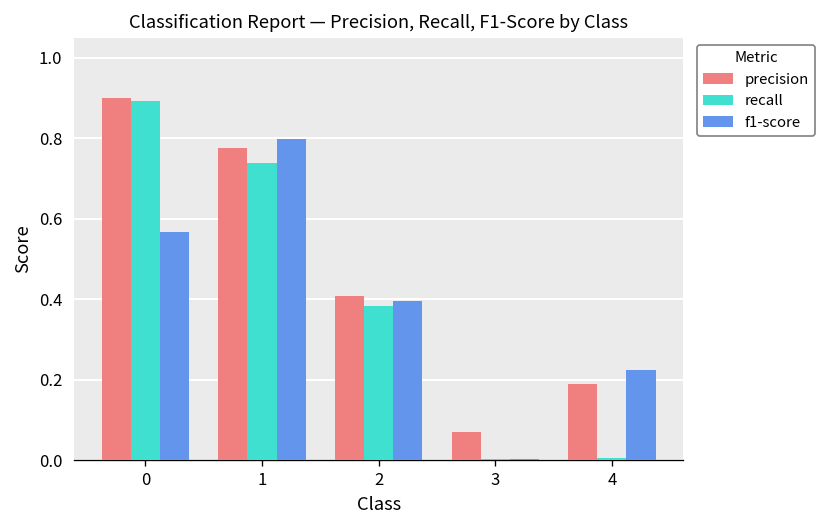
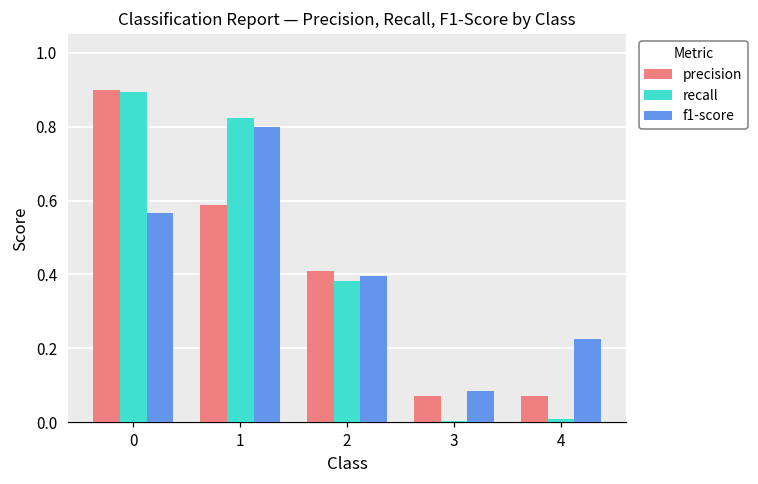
precision, 1: 0.78 -> 0.59
recall, 1: 0.74 -> 0.82
f1-score, 3: 0.00 -> 0.08
precision, 4: 0.19 -> 0.07
